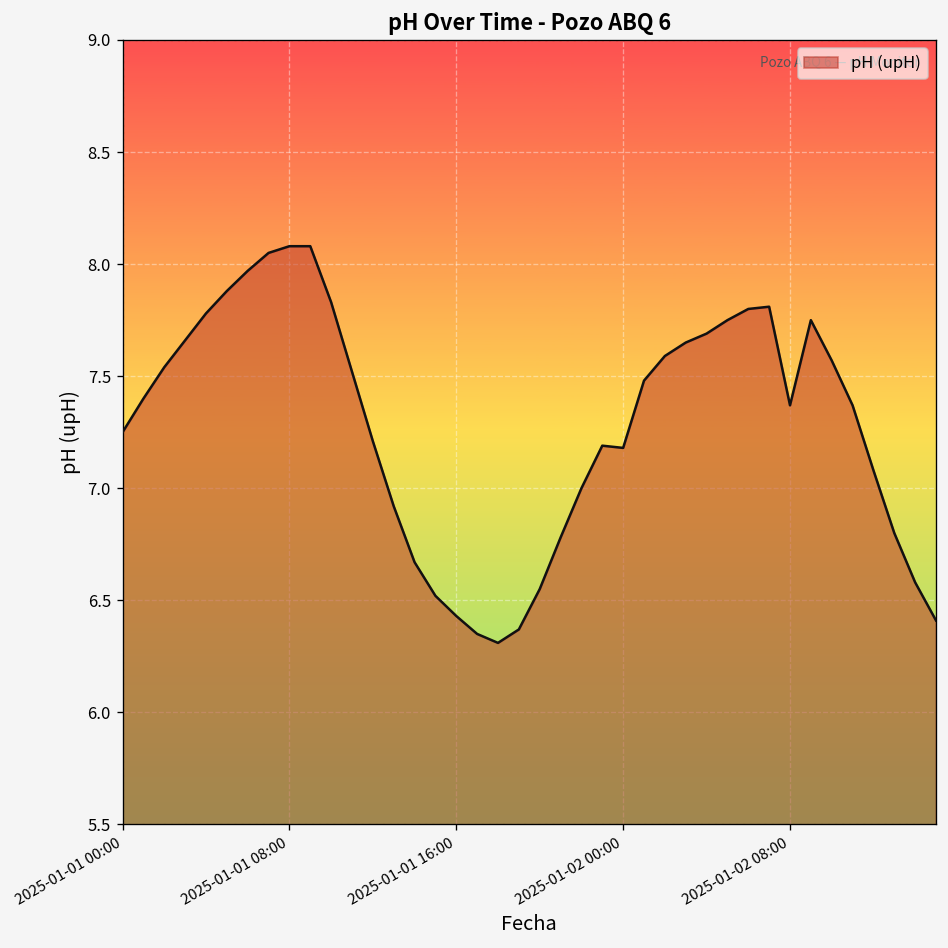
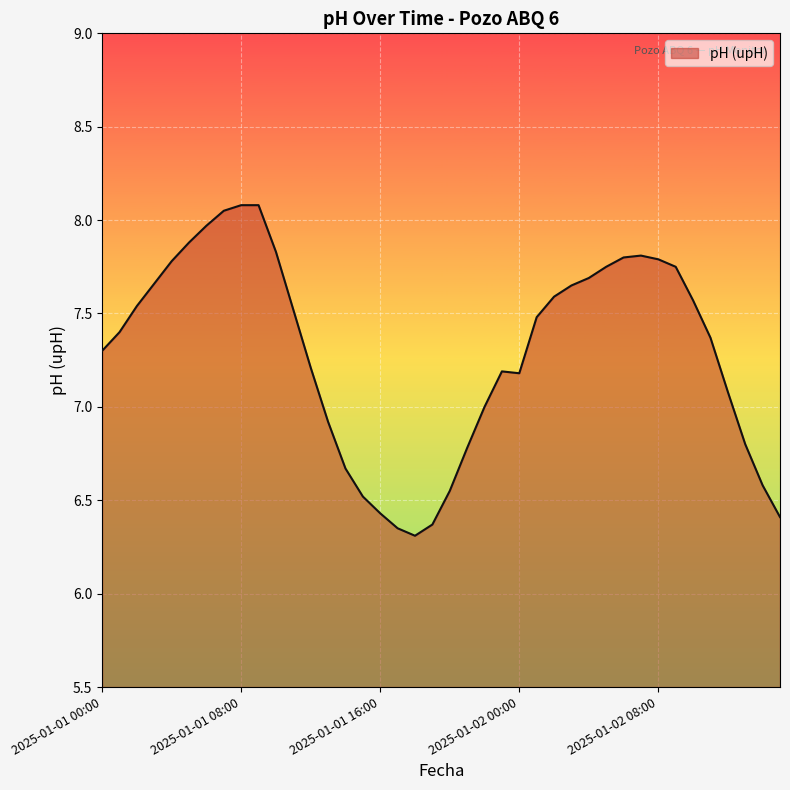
2025-01-01 00:00: 7.25 -> 7.30
2025-01-02 08:00: 7.37 -> 7.79
